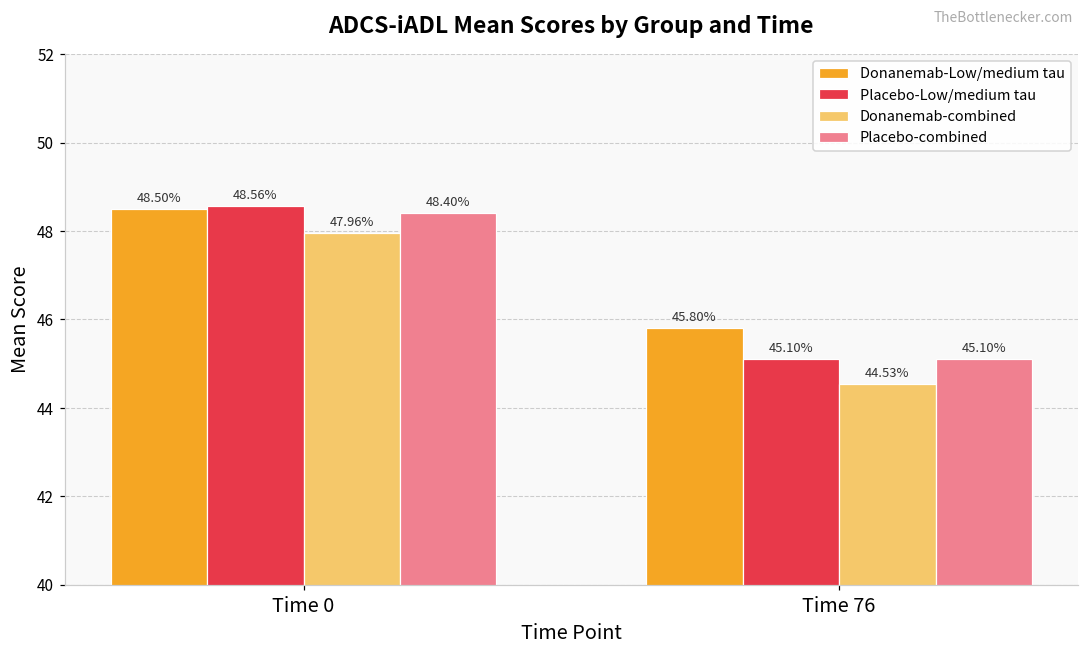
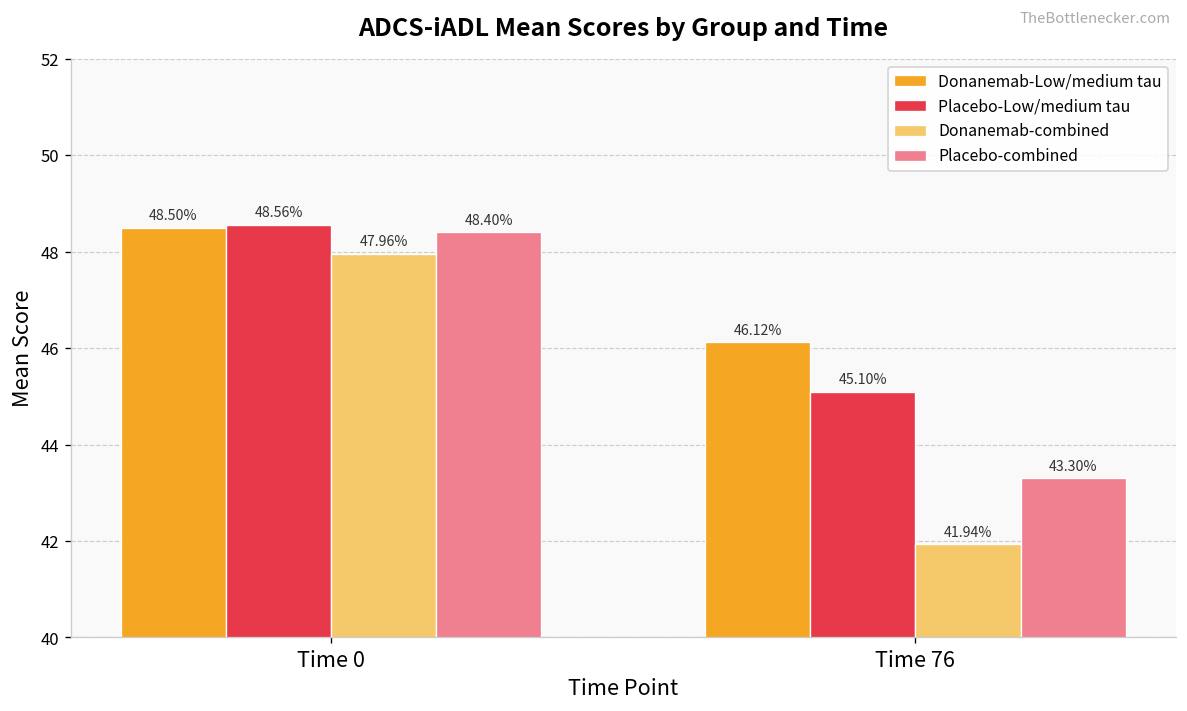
Donanemab-Low/medium tau, Time 76: 45.80% -> 46.12%
Donanemab-combined, Time 76: 44.53% -> 41.94%
Placebo-combined, Time 76: 45.10% -> 43.30%
